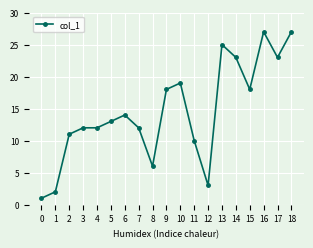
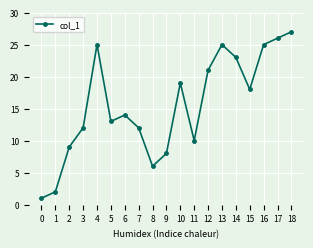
2: 11 -> 9
4: 12 -> 25
9: 18 -> 8
12: 3 -> 21
16: 27 -> 25
17: 23 -> 26
